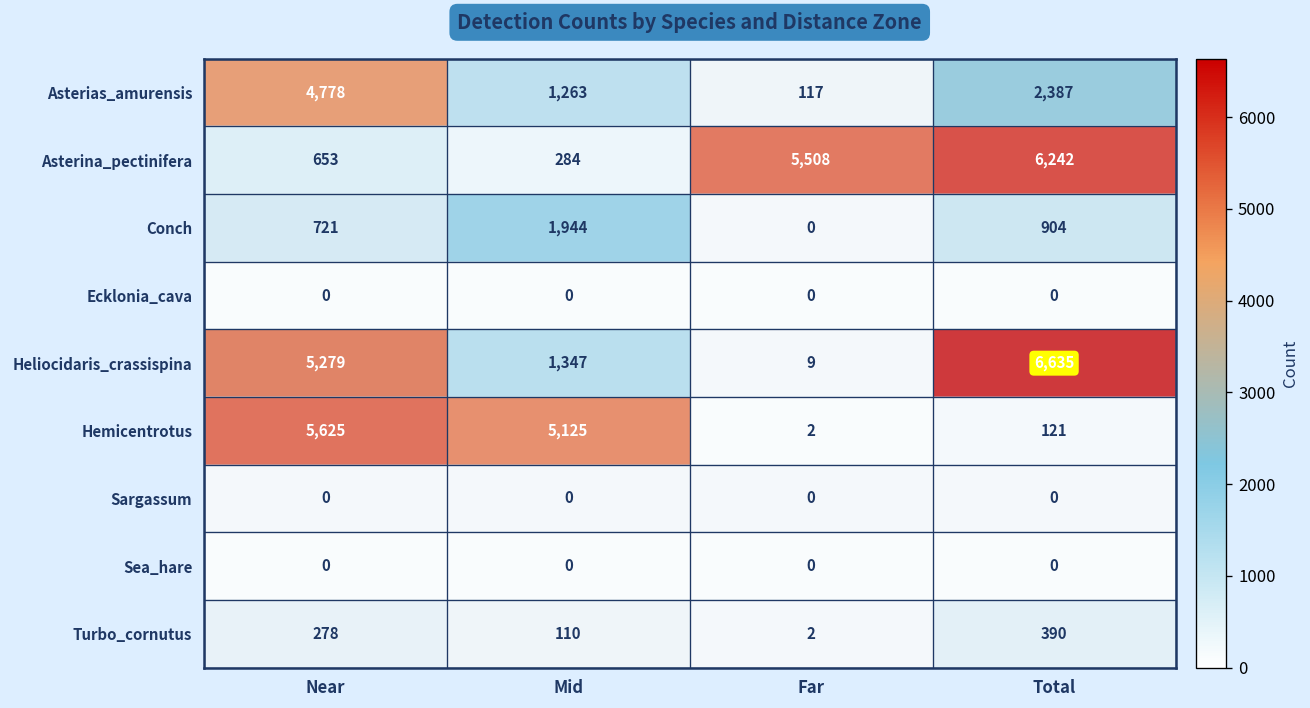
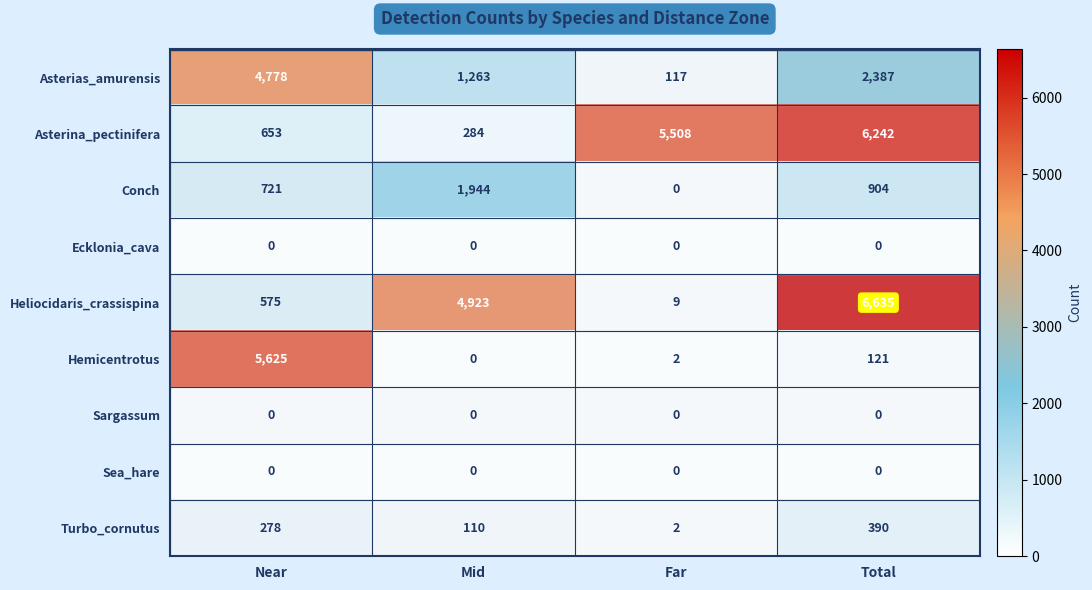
Heliocidaris_crassispina, Near: 5,279 -> 575
Heliocidaris_crassispina, Mid: 1,347 -> 4,923
Hemicentrotus, Mid: 5,125 -> 0
